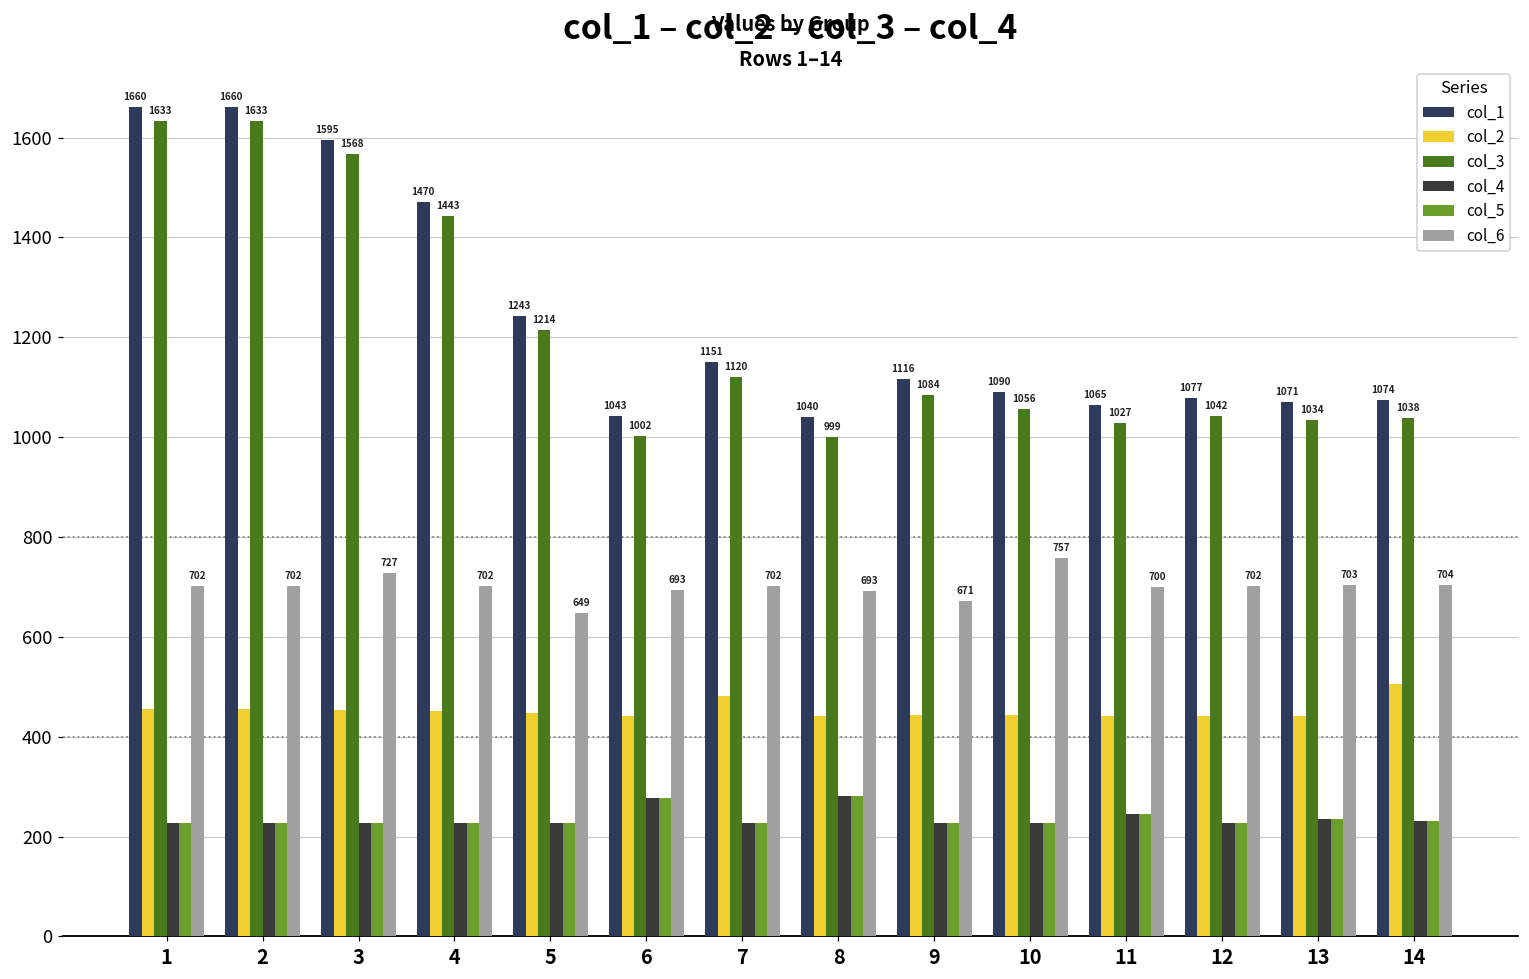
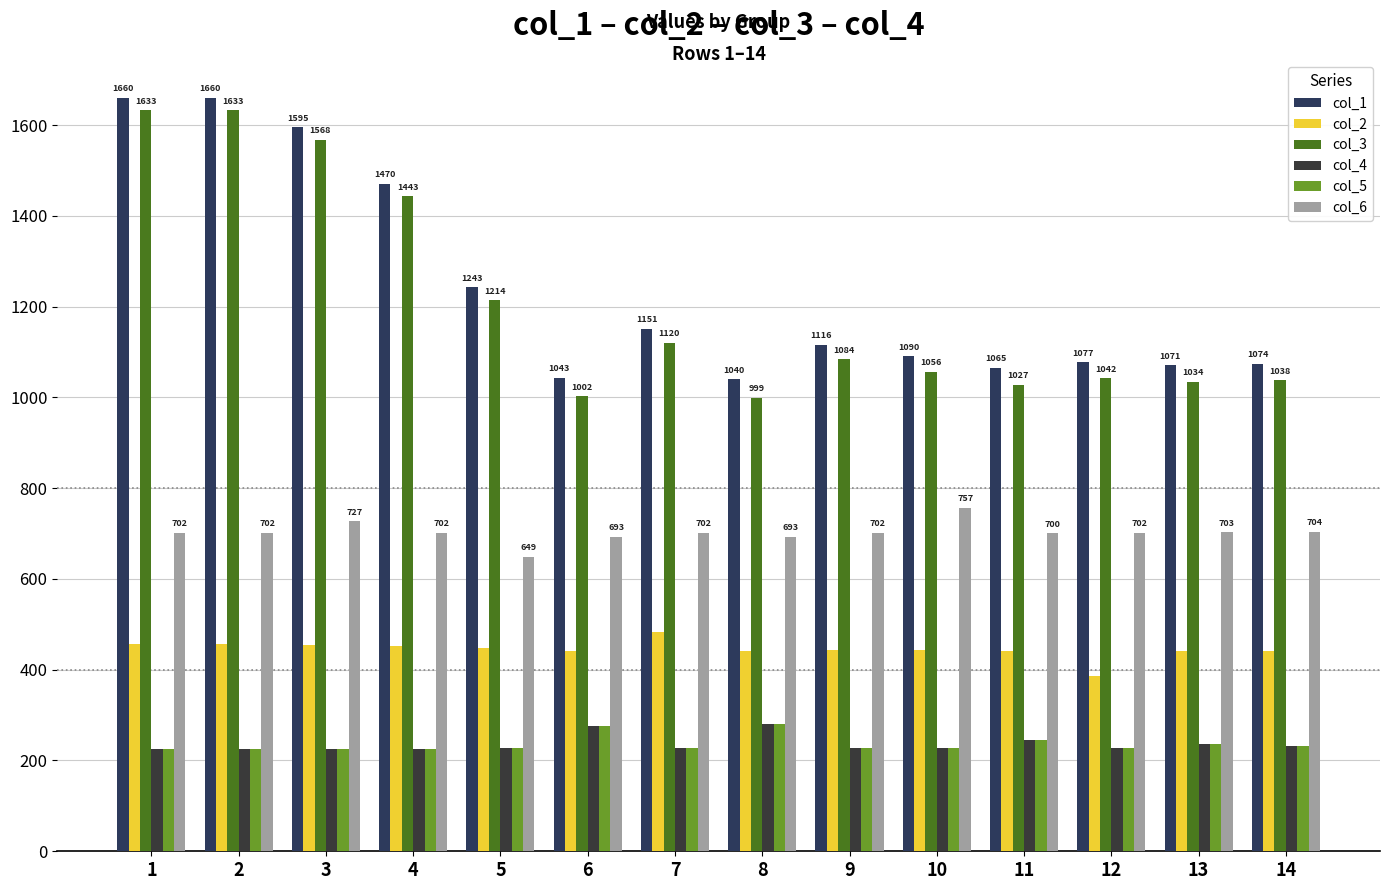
col_6, 9: 671 -> 702
col_2, 12: 440 -> 390
col_2, 14: 510 -> 440
